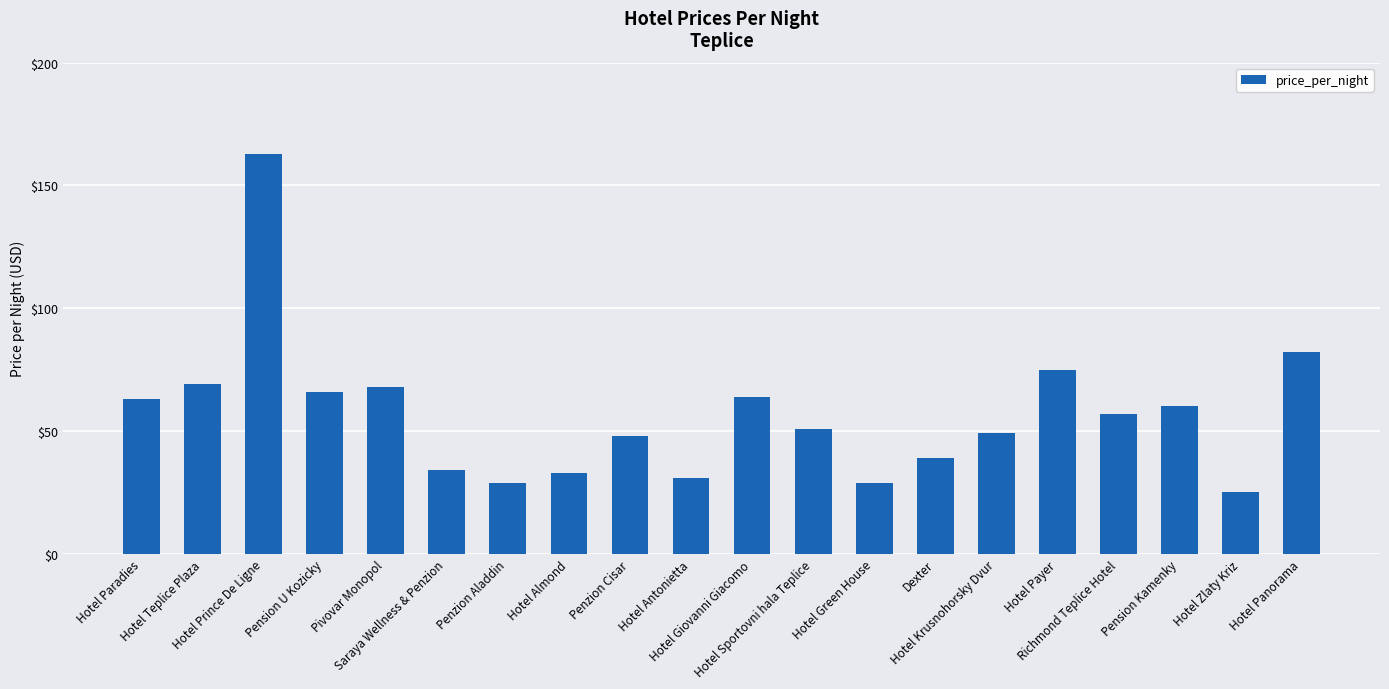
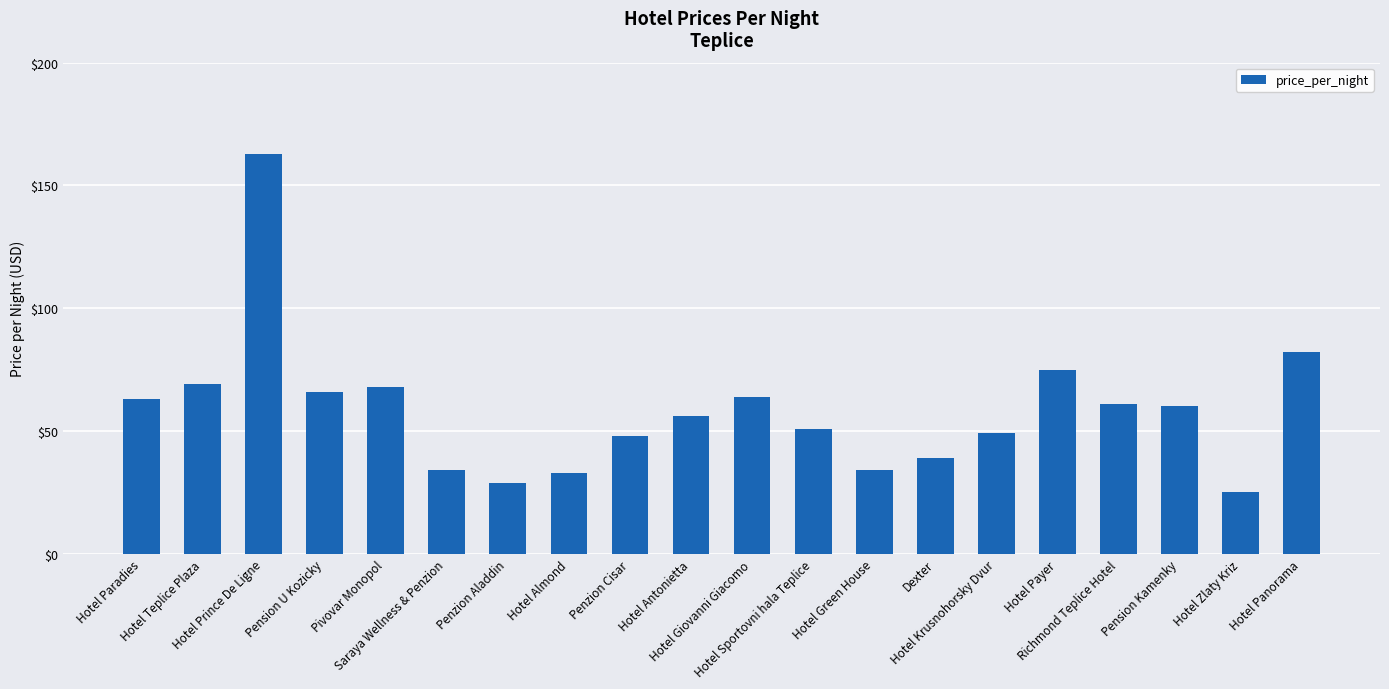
Hotel Antonietta: $31 -> $56
Hotel Green House: $29 -> $34
Richmond Teplice Hotel: $57 -> $61
